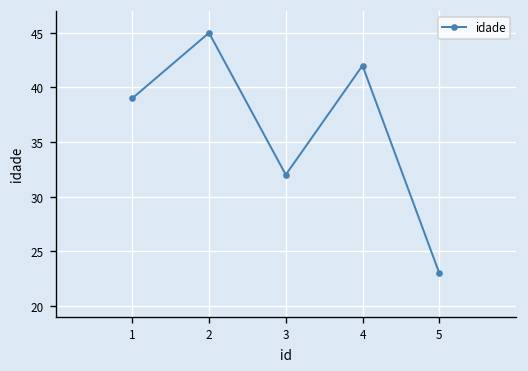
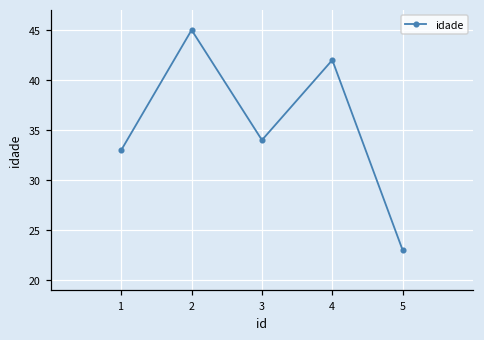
1: 39 -> 33
3: 32 -> 34
